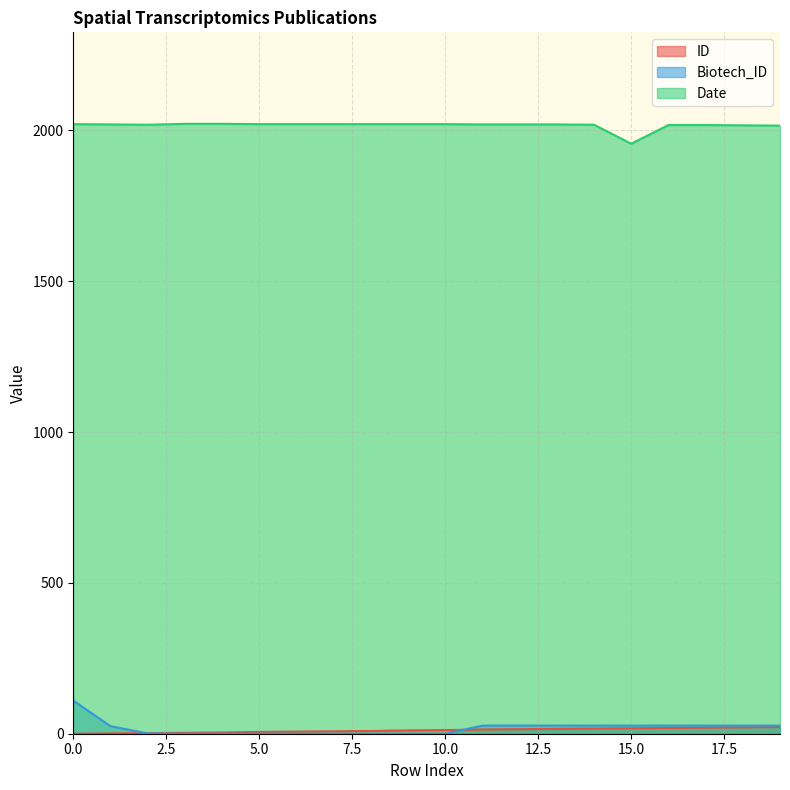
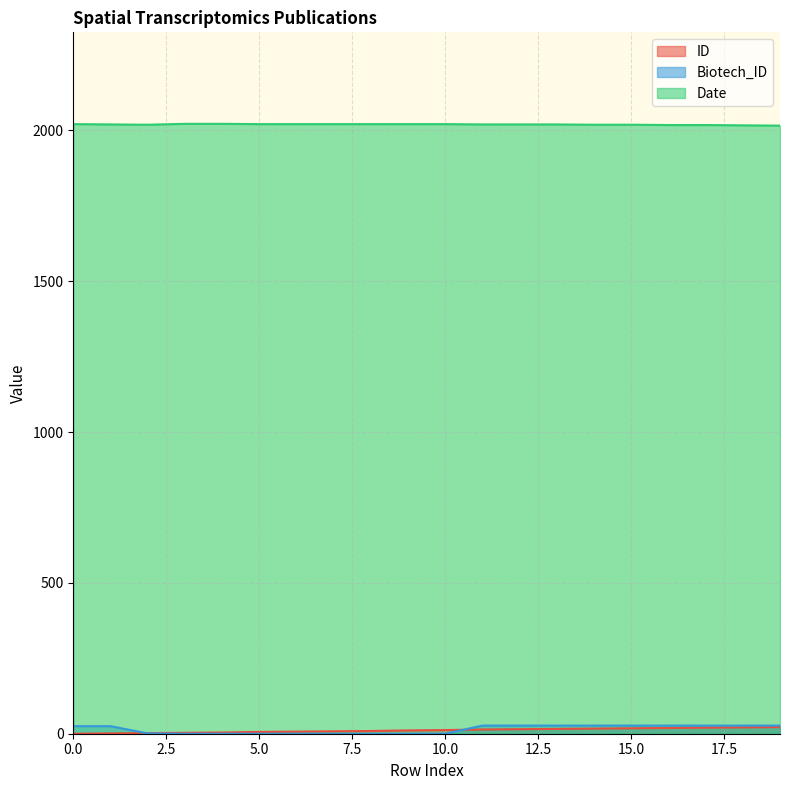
Biotech_ID, 0.0: 110 -> 30
Date, 15.0: 1960 -> 2020
